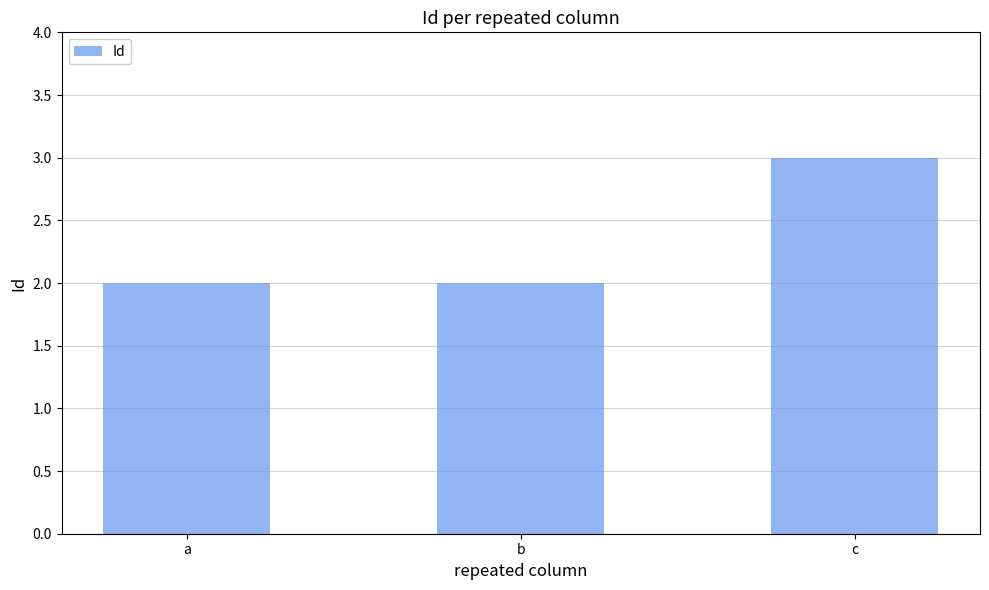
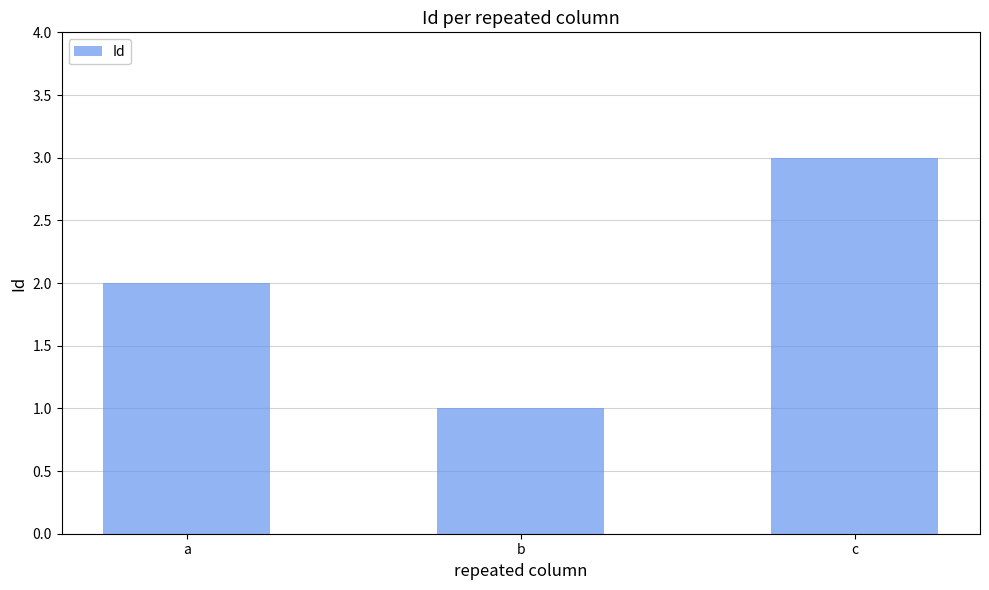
b: 2 -> 1
